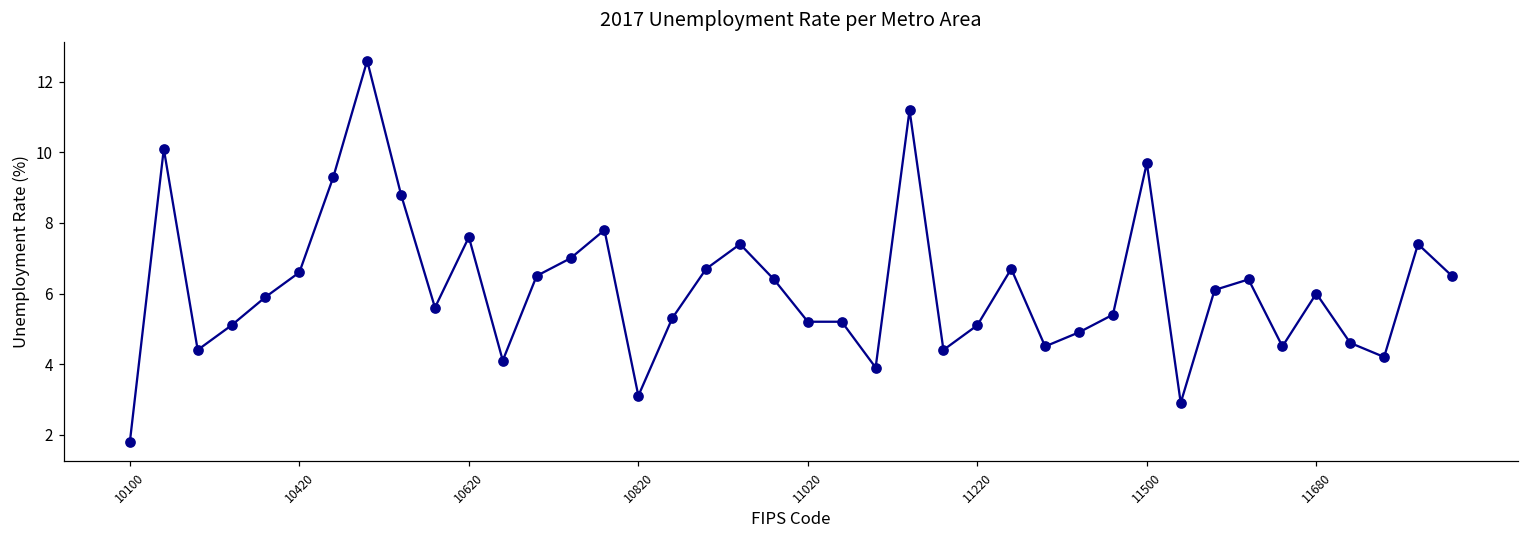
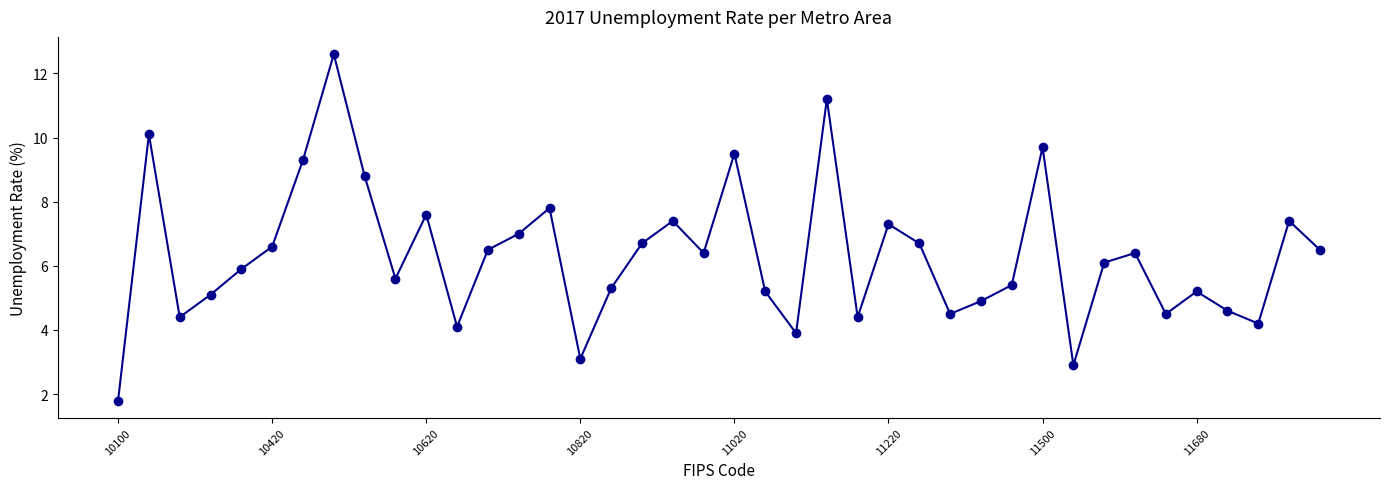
11020: 5.2 -> 9.5
11220: 5.1 -> 7.3
11680: 6.0 -> 5.2
